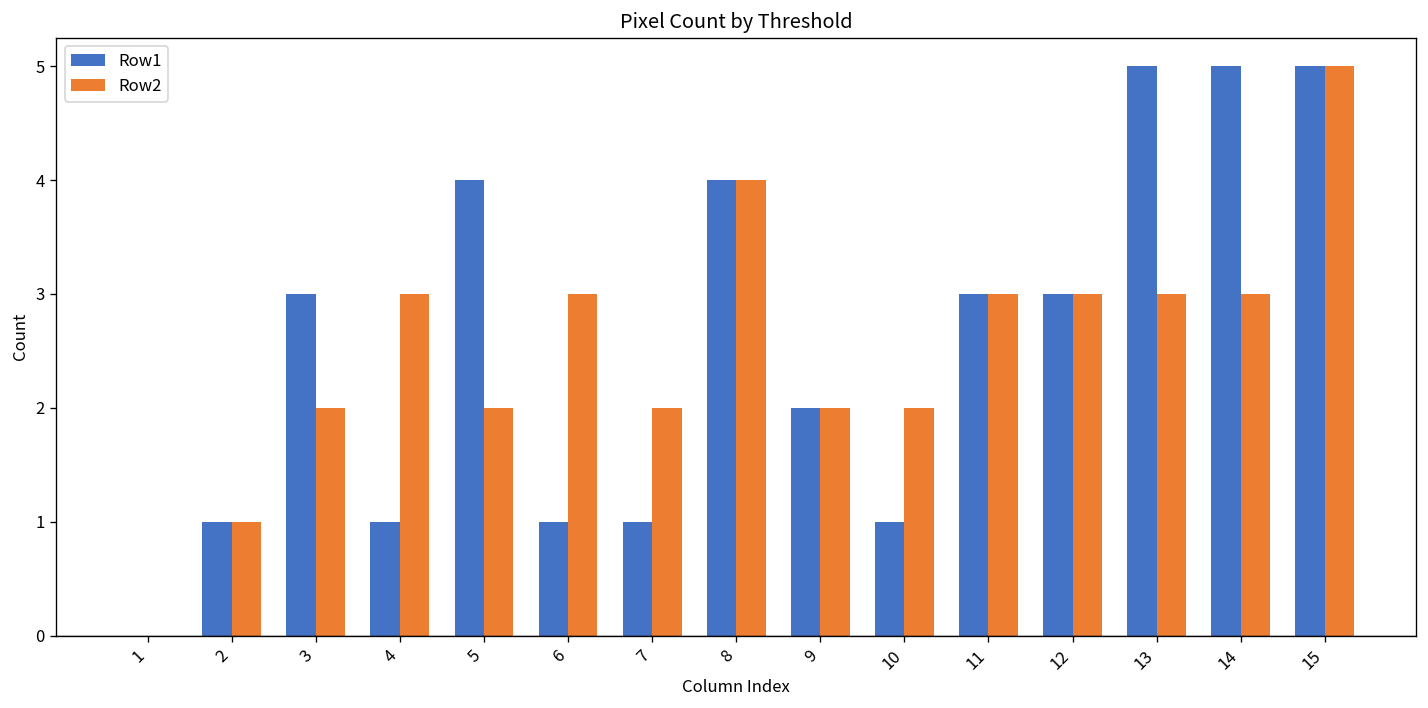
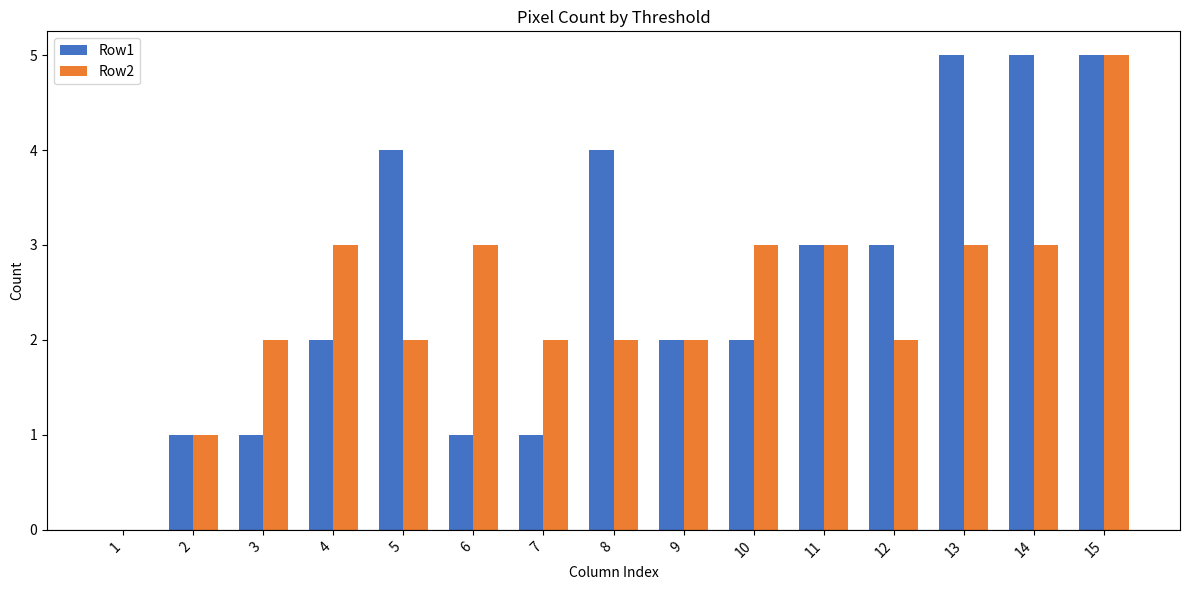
Row1, 3: 3 -> 1
Row1, 4: 1 -> 2
Row2, 8: 4 -> 2
Row1, 10: 1 -> 2
Row2, 10: 2 -> 3
Row2, 12: 3 -> 2
